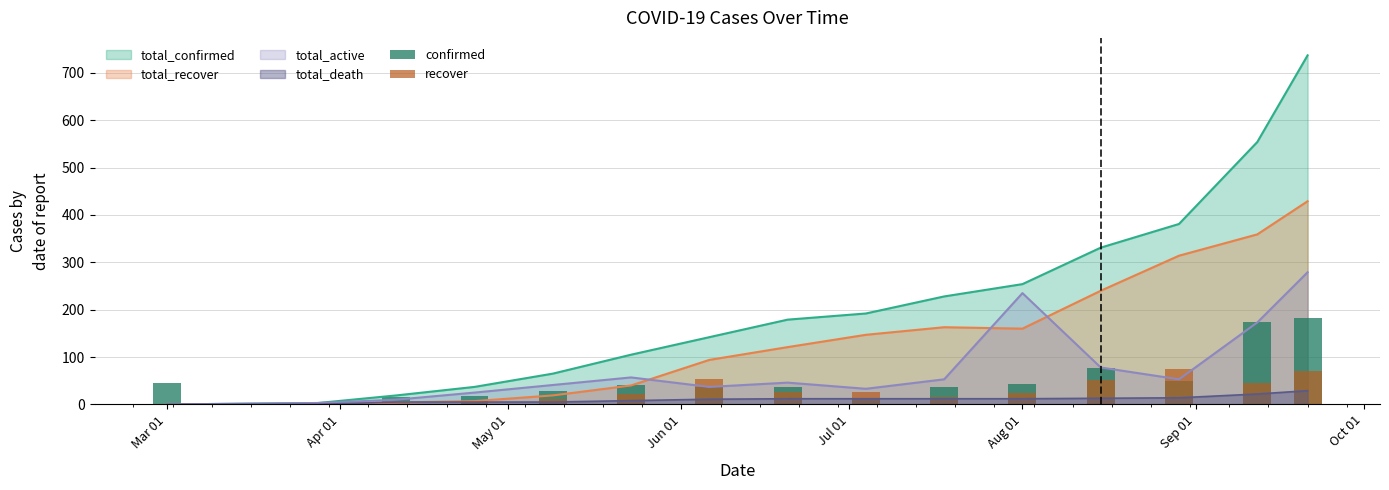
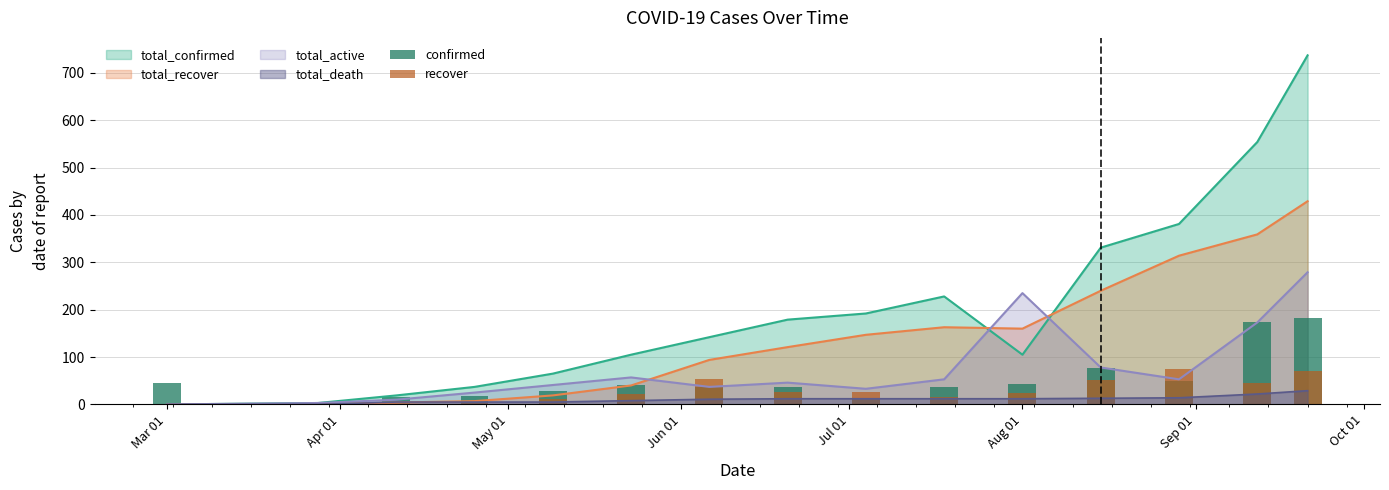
total_confirmed, Aug 01: 250 -> 110
